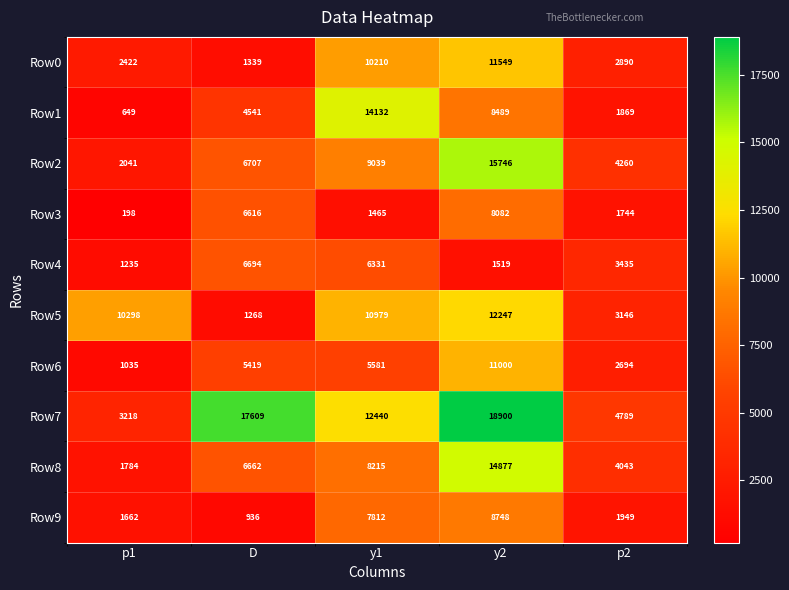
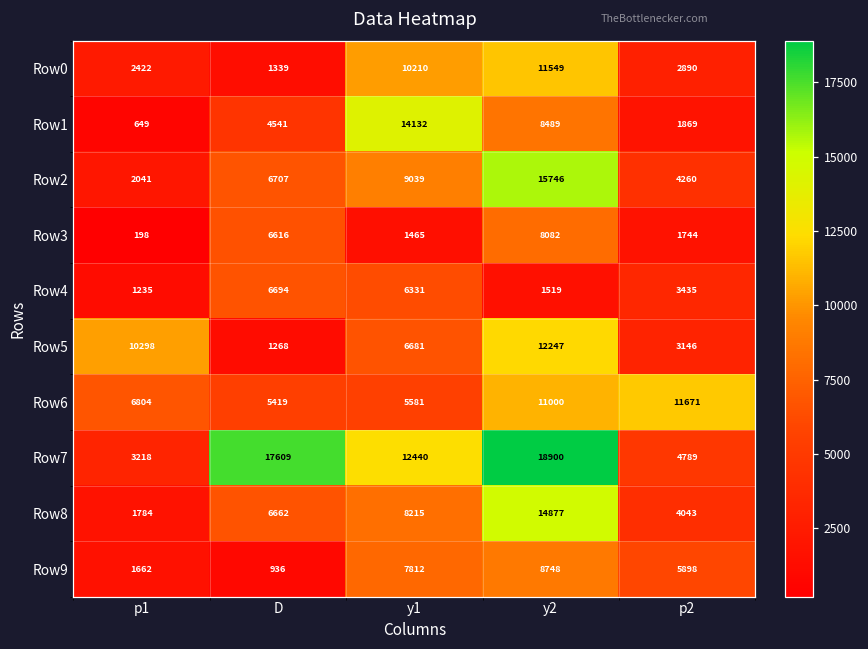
Row5, y1: 10979 -> 6681
Row6, p1: 1035 -> 6804
Row6, p2: 2694 -> 11671
Row9, p2: 1949 -> 5898
